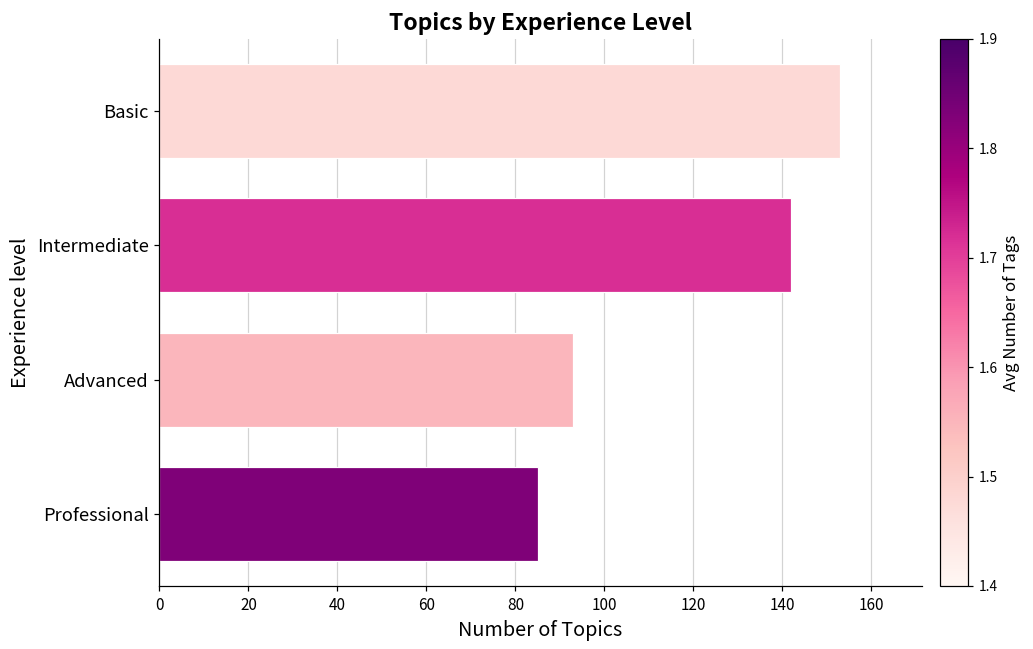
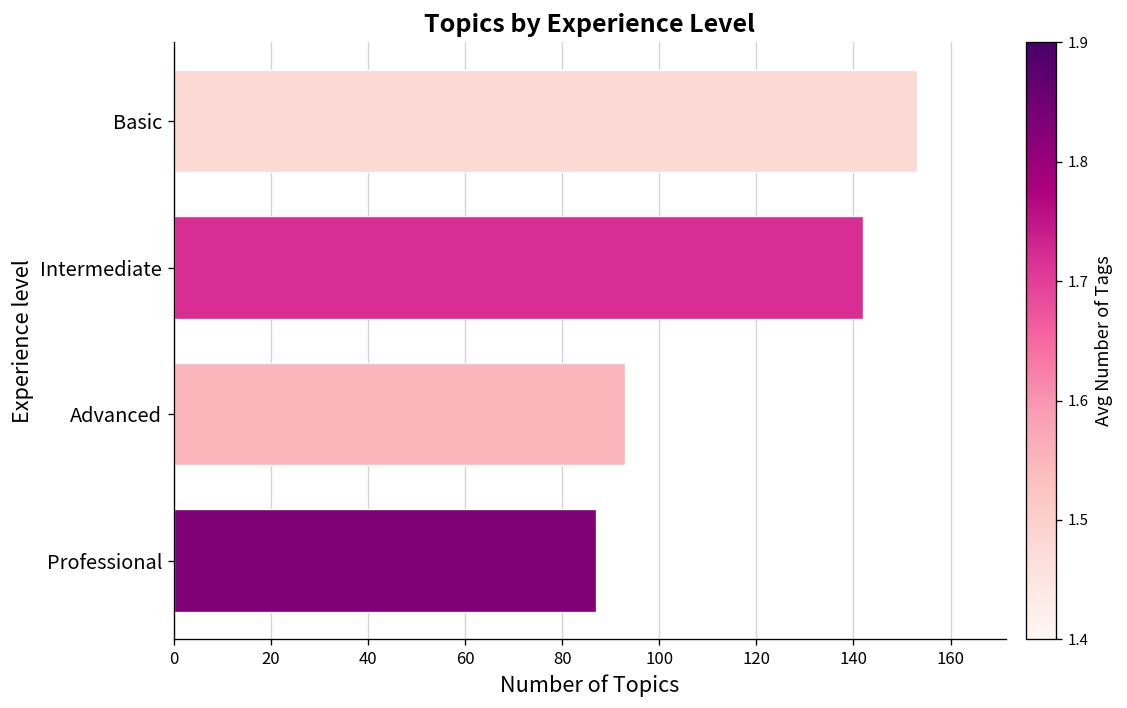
Professional: 85 -> 87
